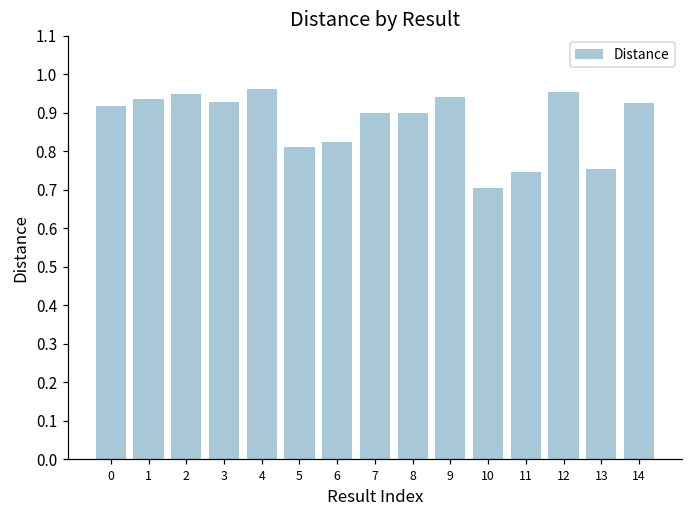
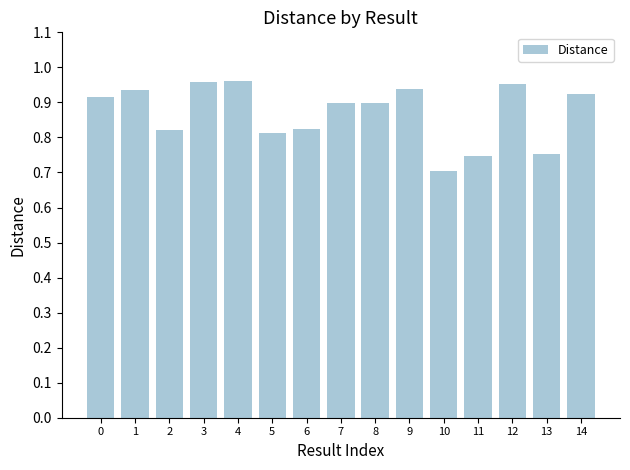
2: 0.95 -> 0.82
3: 0.93 -> 0.96
